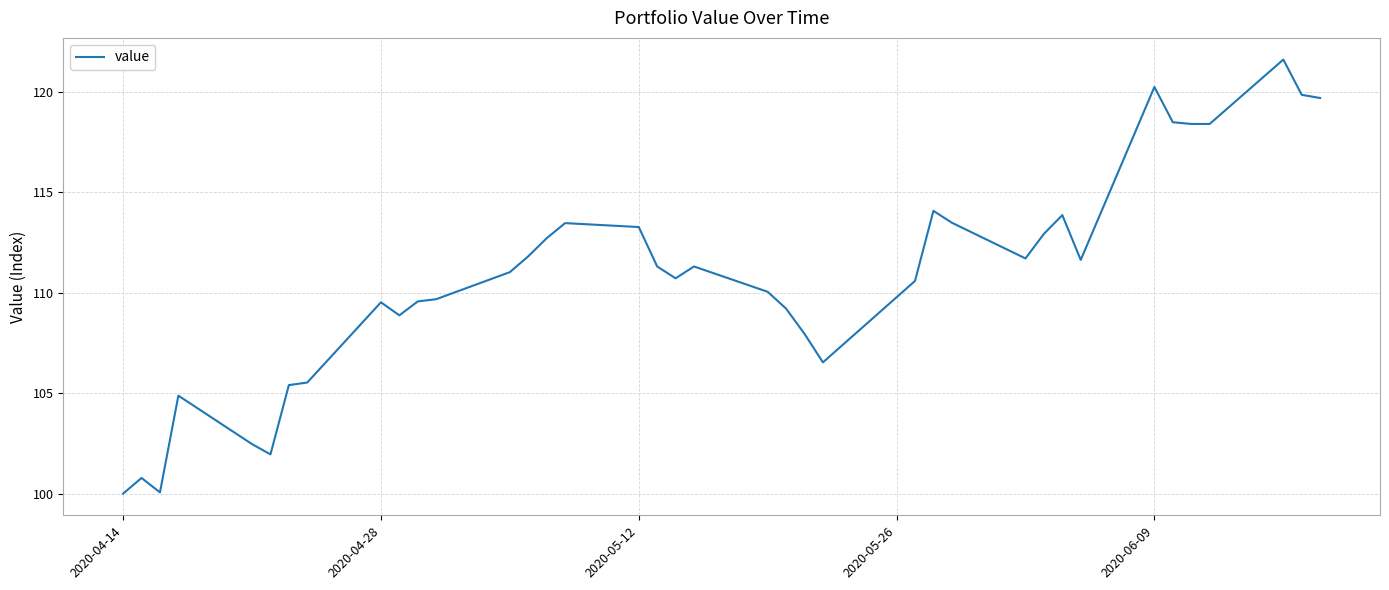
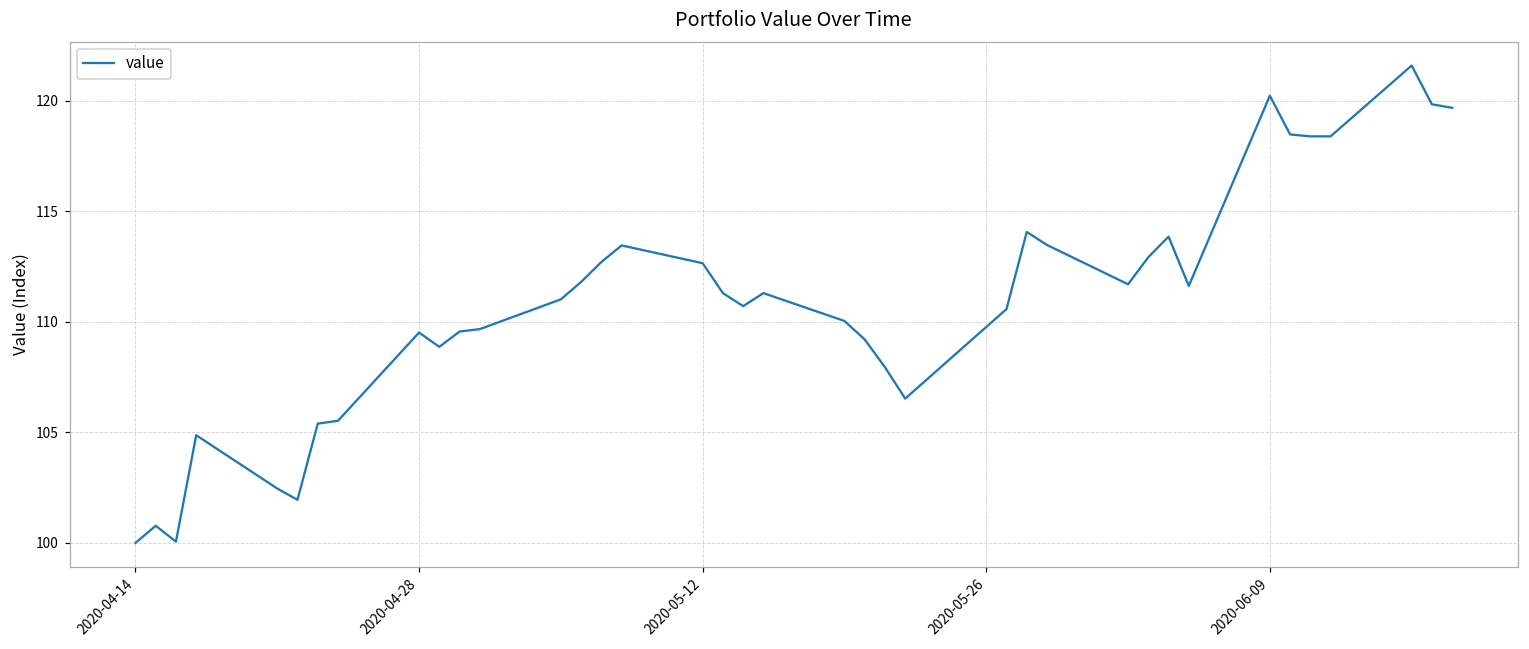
2020-05-12: 113.3 -> 112.7
